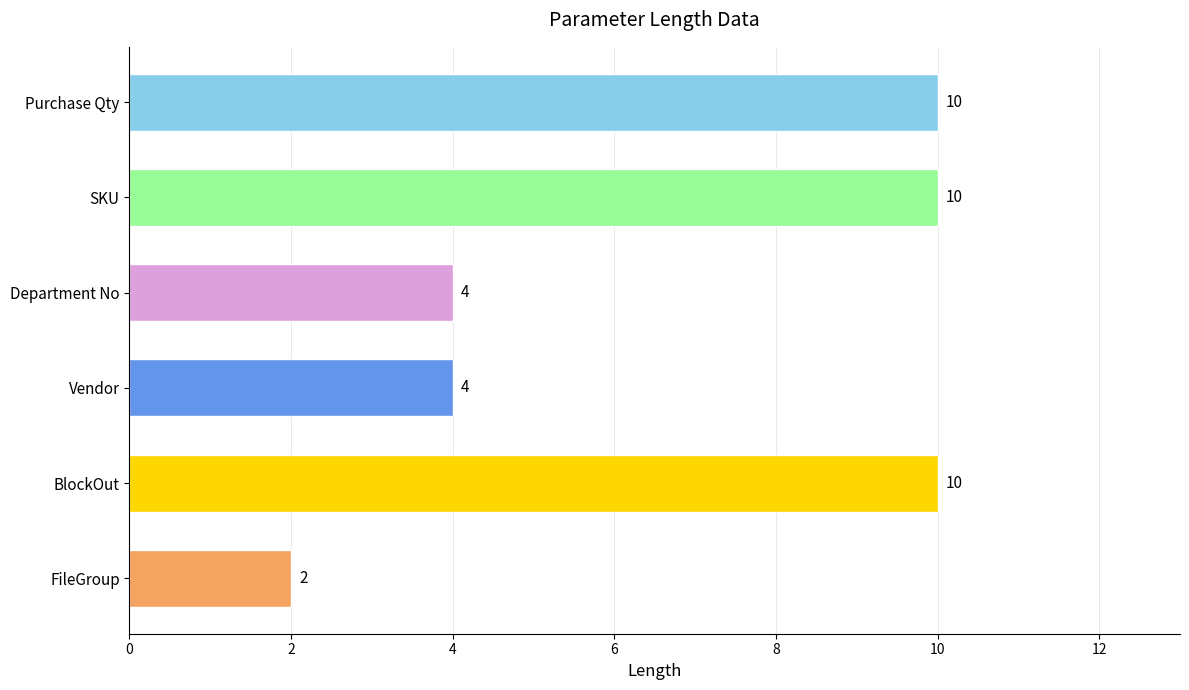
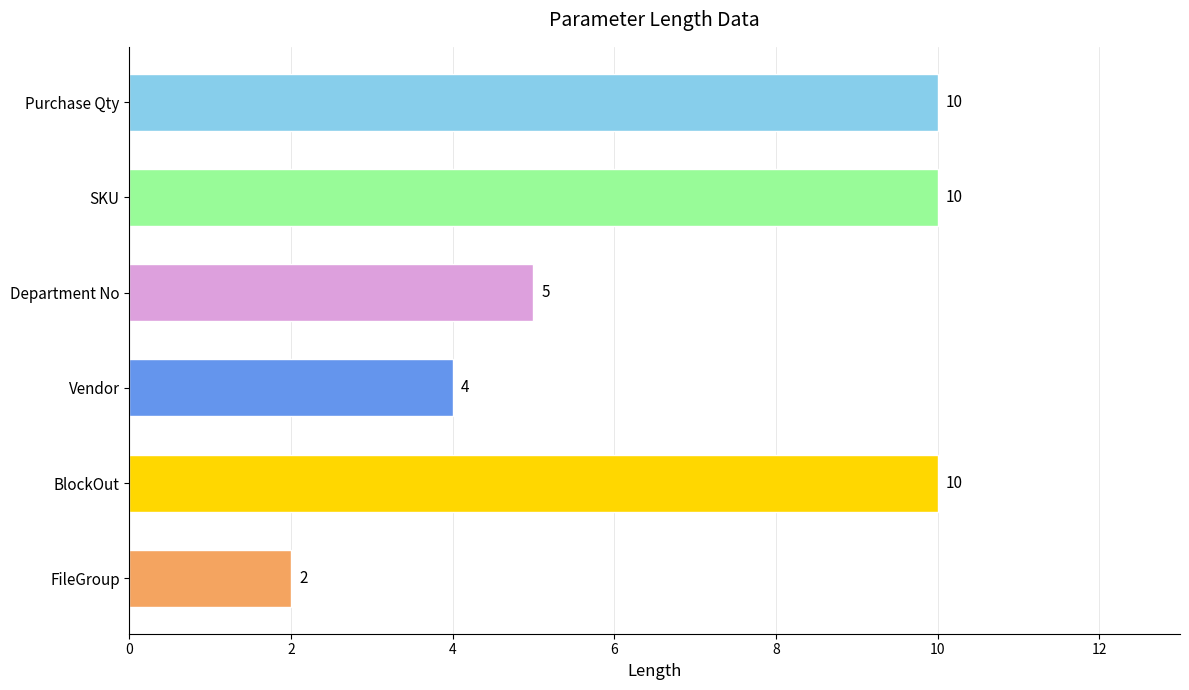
Department No: 4 -> 5
